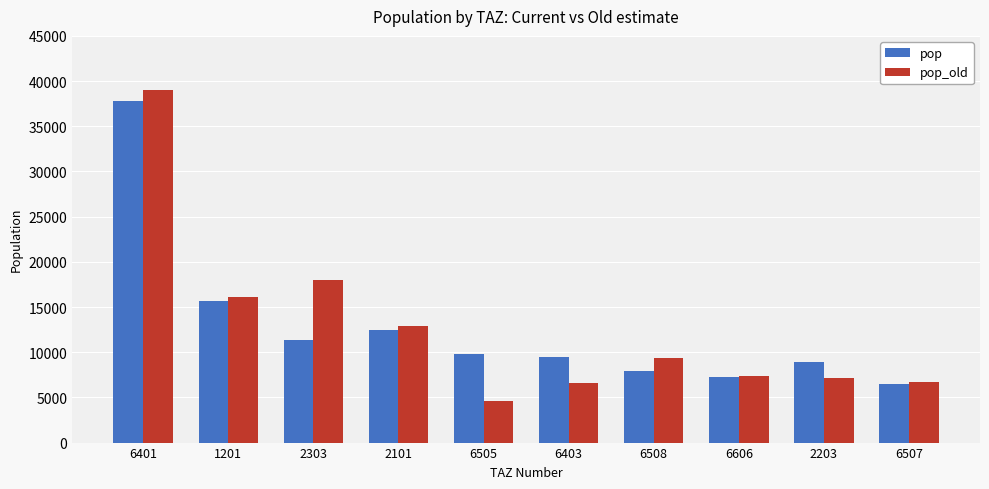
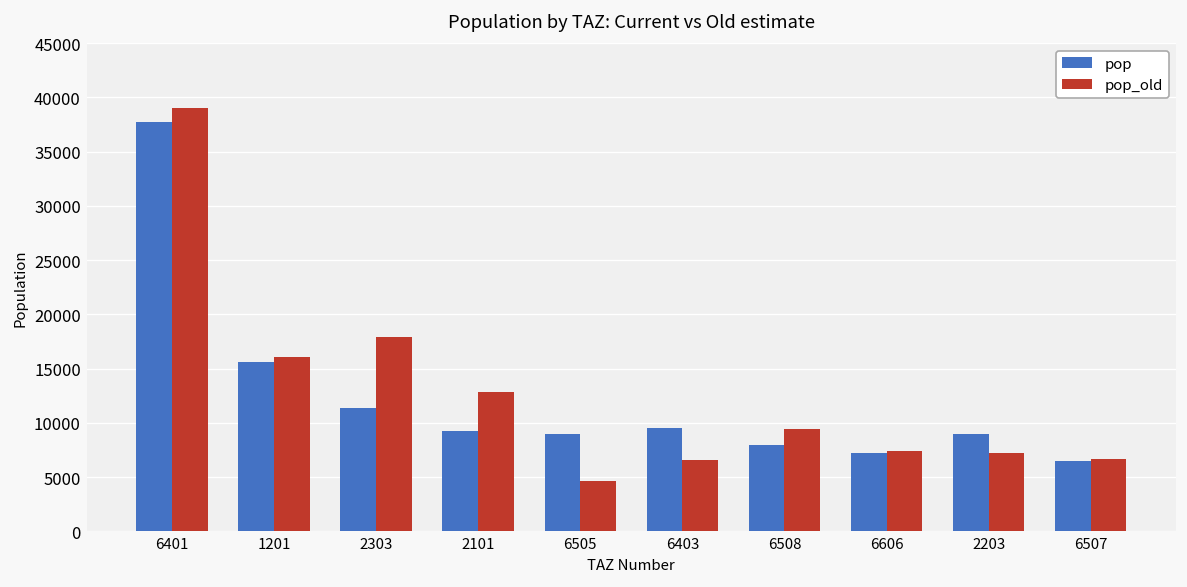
pop, 2101: 12000 -> 9000
pop, 6505: 10000 -> 9000
